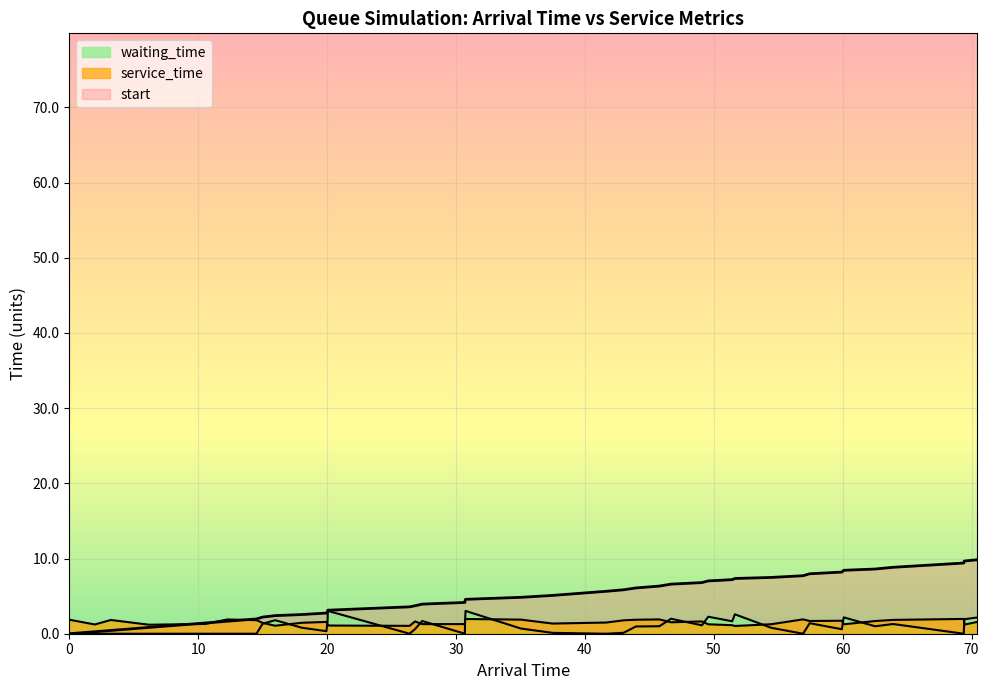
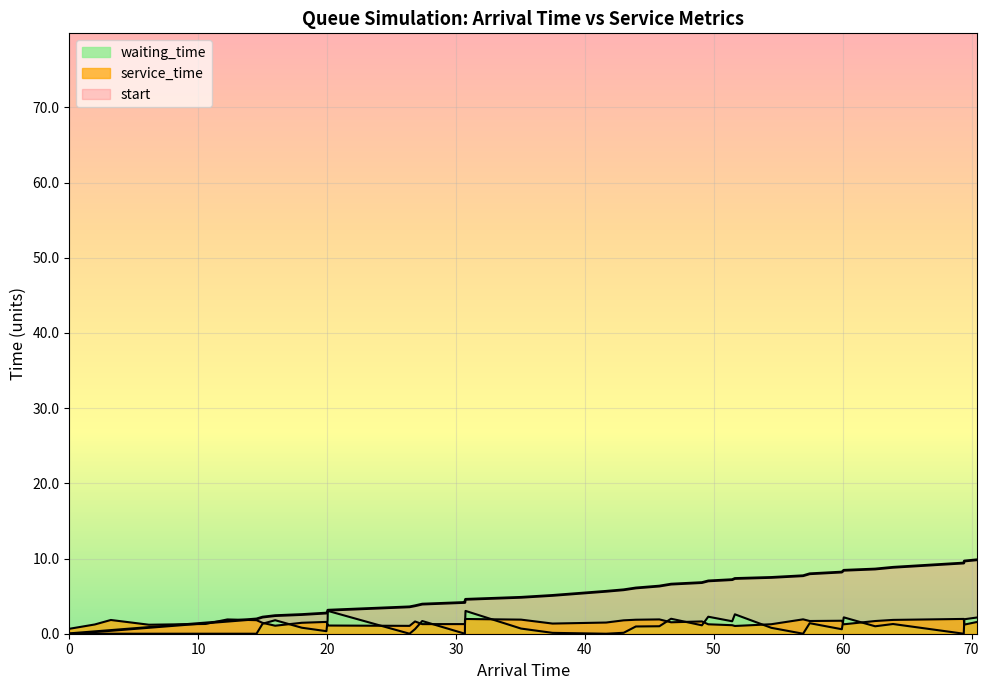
service_time, 0: 2 -> 1
